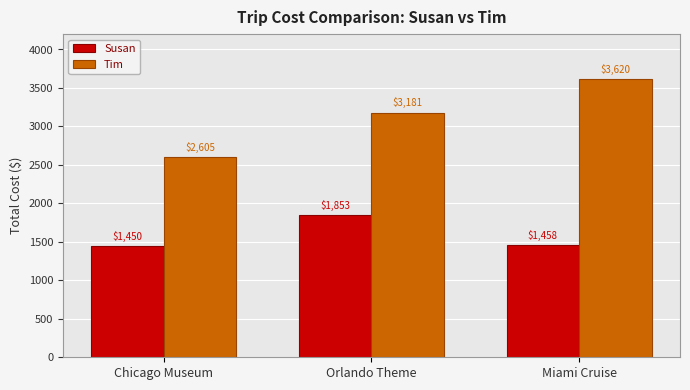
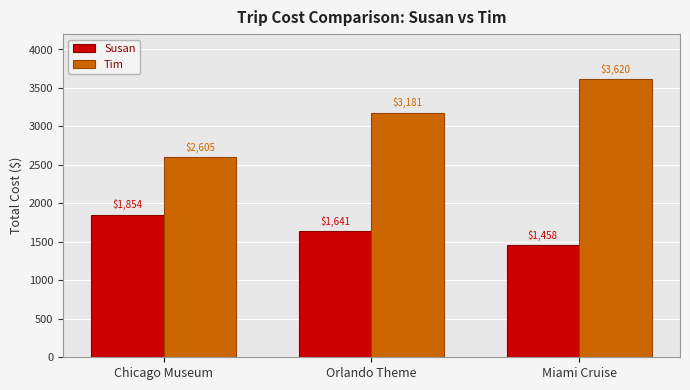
Susan, Chicago Museum: $1,450 -> $1,854
Susan, Orlando Theme: $1,853 -> $1,641
